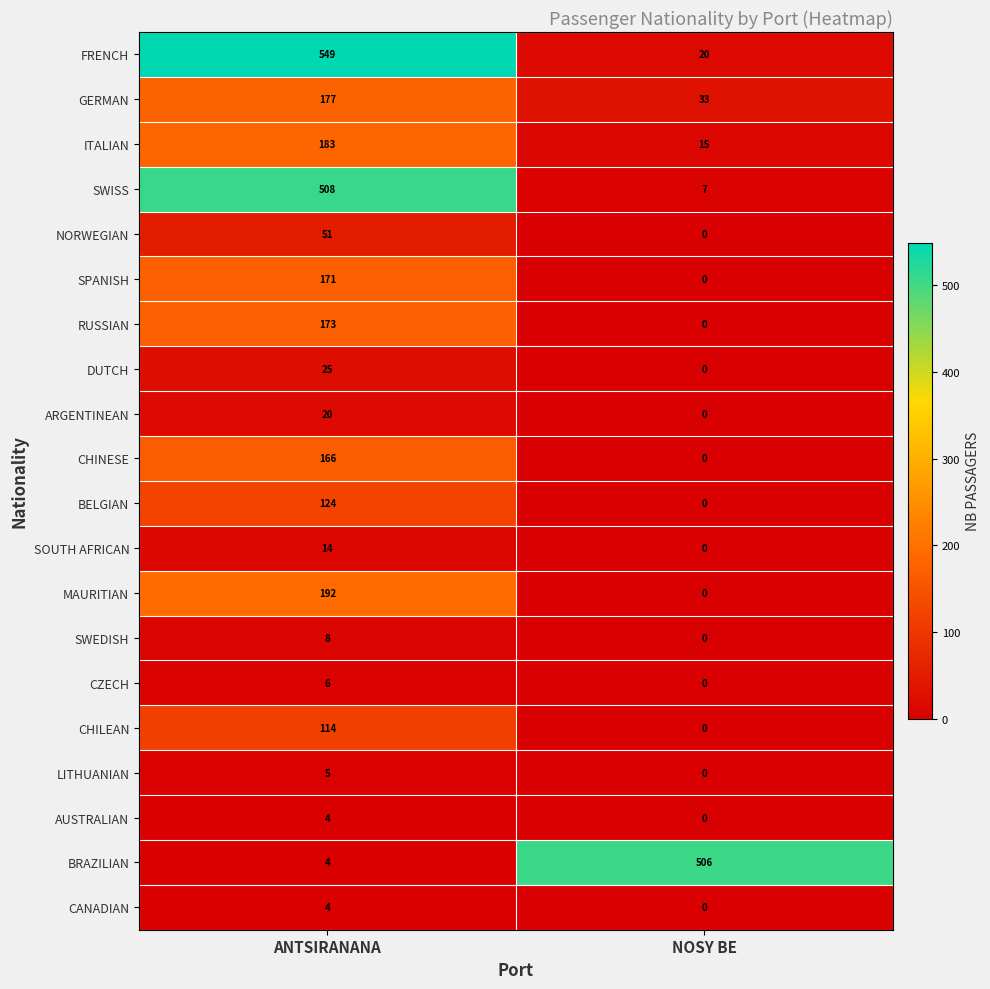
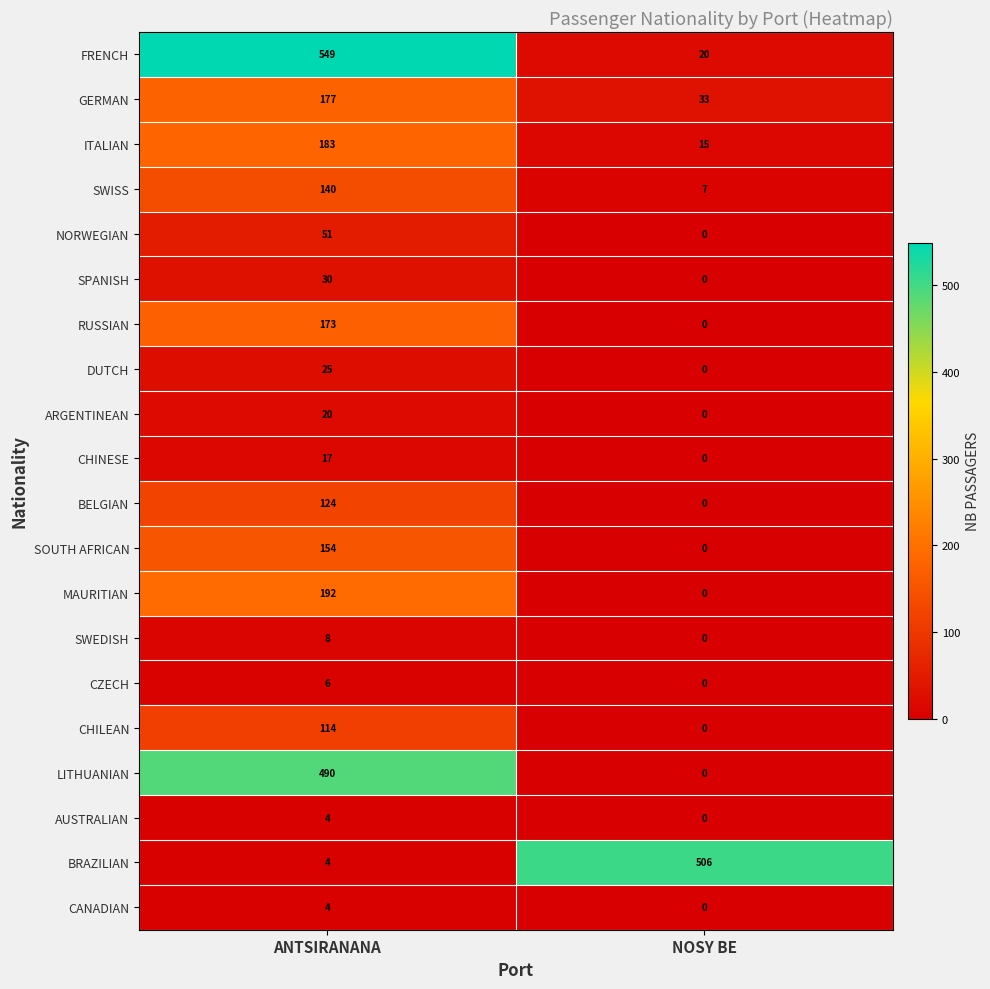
SWISS, ANTSIRANANA: 508 -> 140
SPANISH, ANTSIRANANA: 171 -> 30
CHINESE, ANTSIRANANA: 166 -> 17
SOUTH AFRICAN, ANTSIRANANA: 14 -> 154
LITHUANIAN, ANTSIRANANA: 5 -> 490
